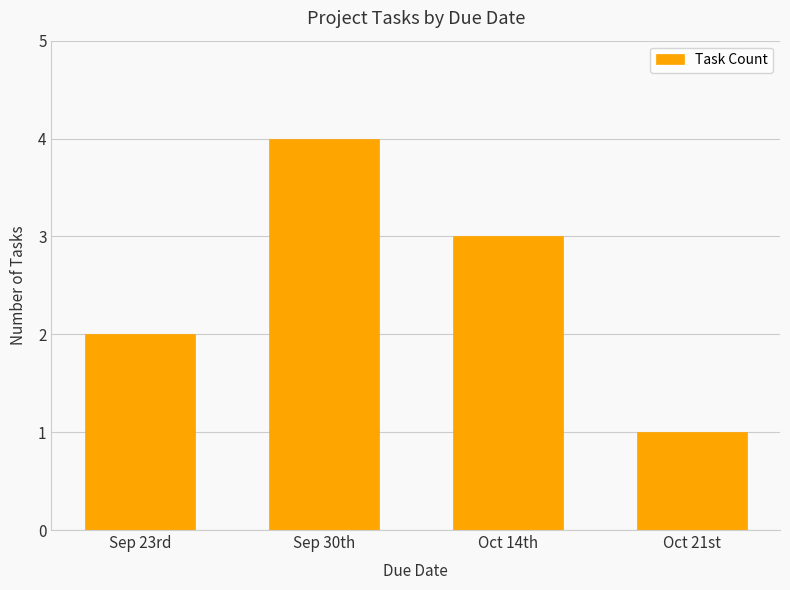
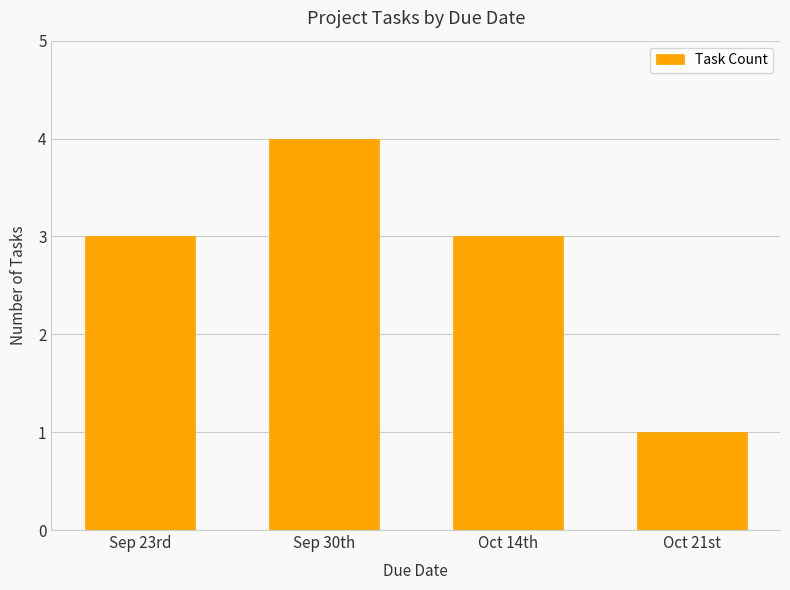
Sep 23rd: 2 -> 3
